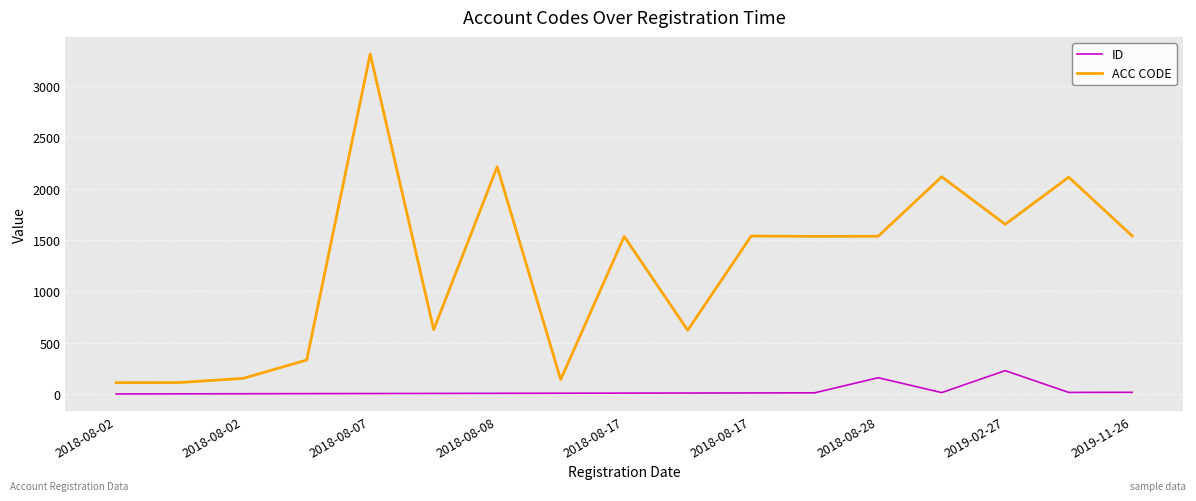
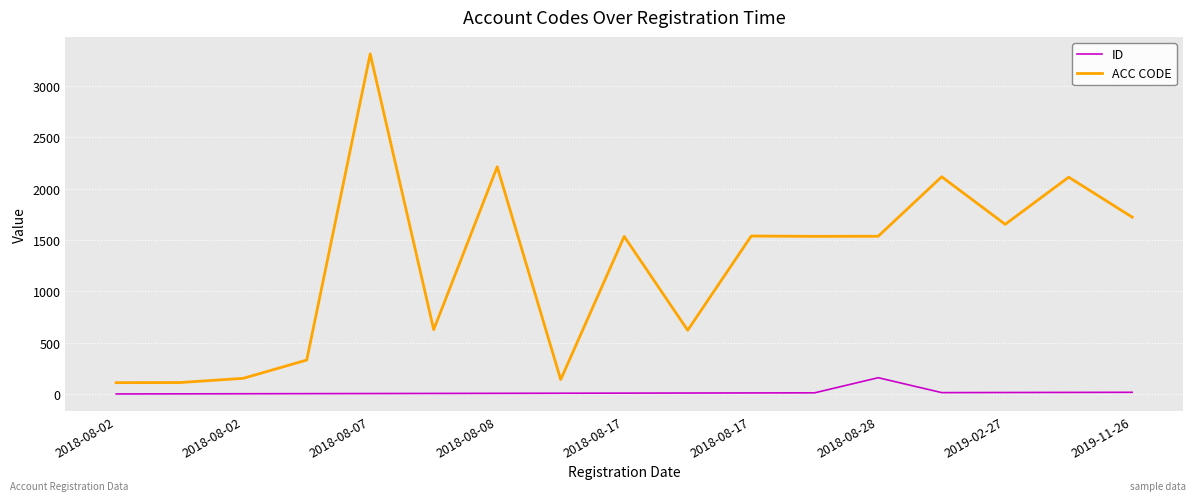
ID, 2019-02-27: 230 -> 20
ACC CODE, 2019-11-26: 1540 -> 1720
